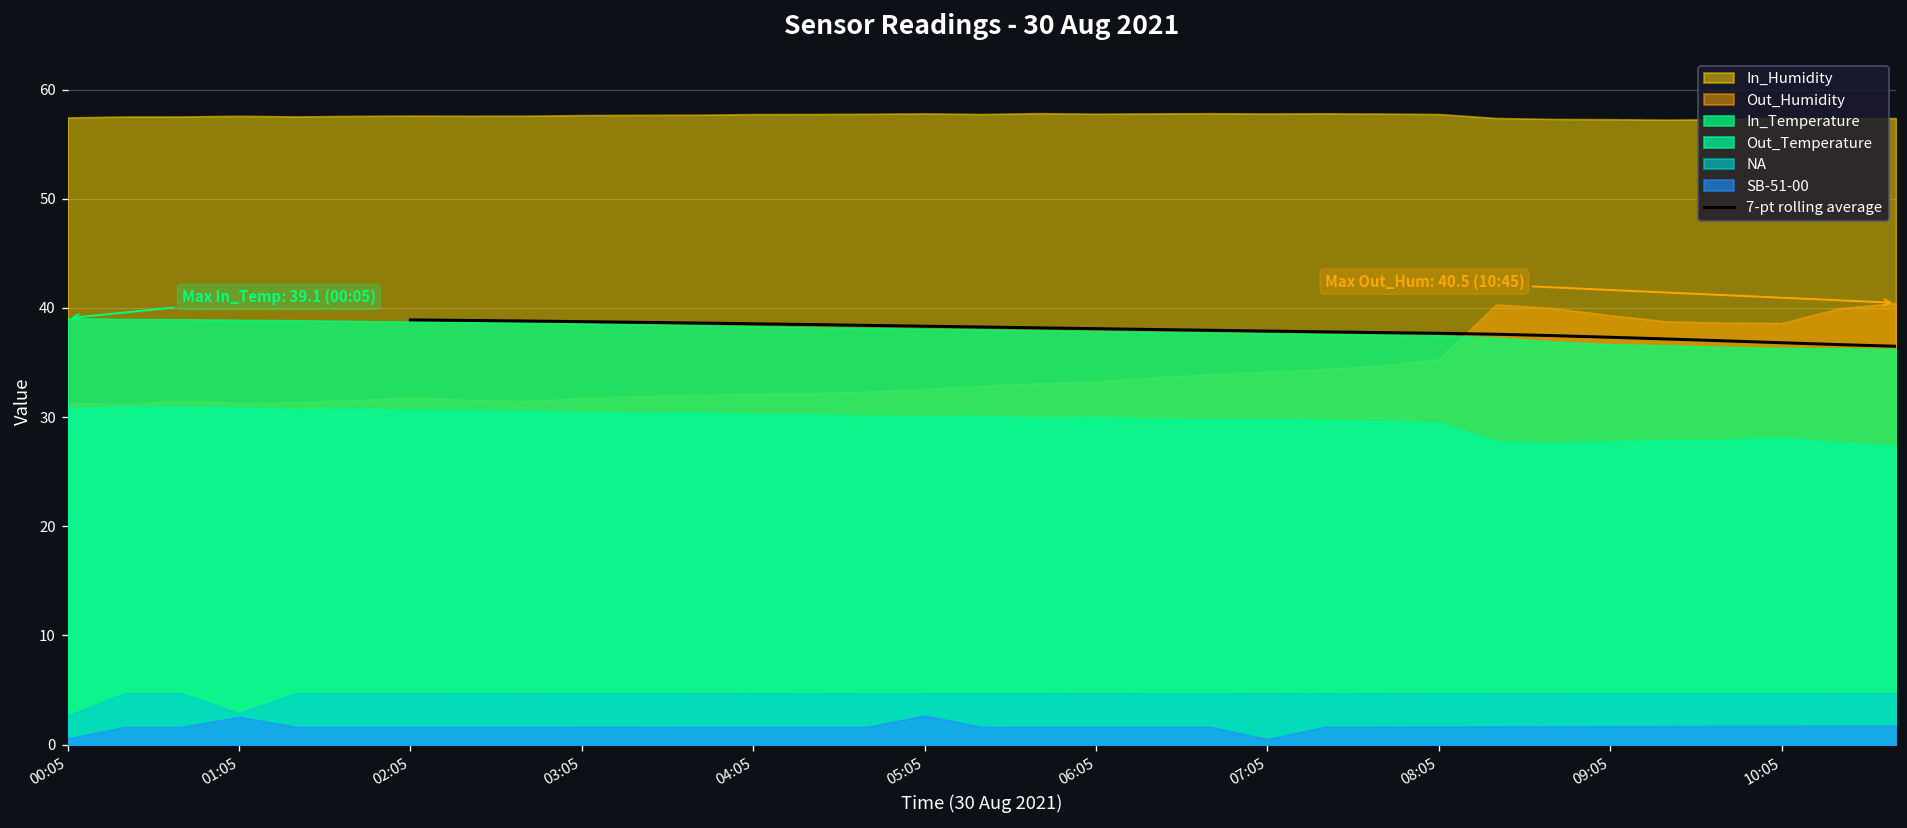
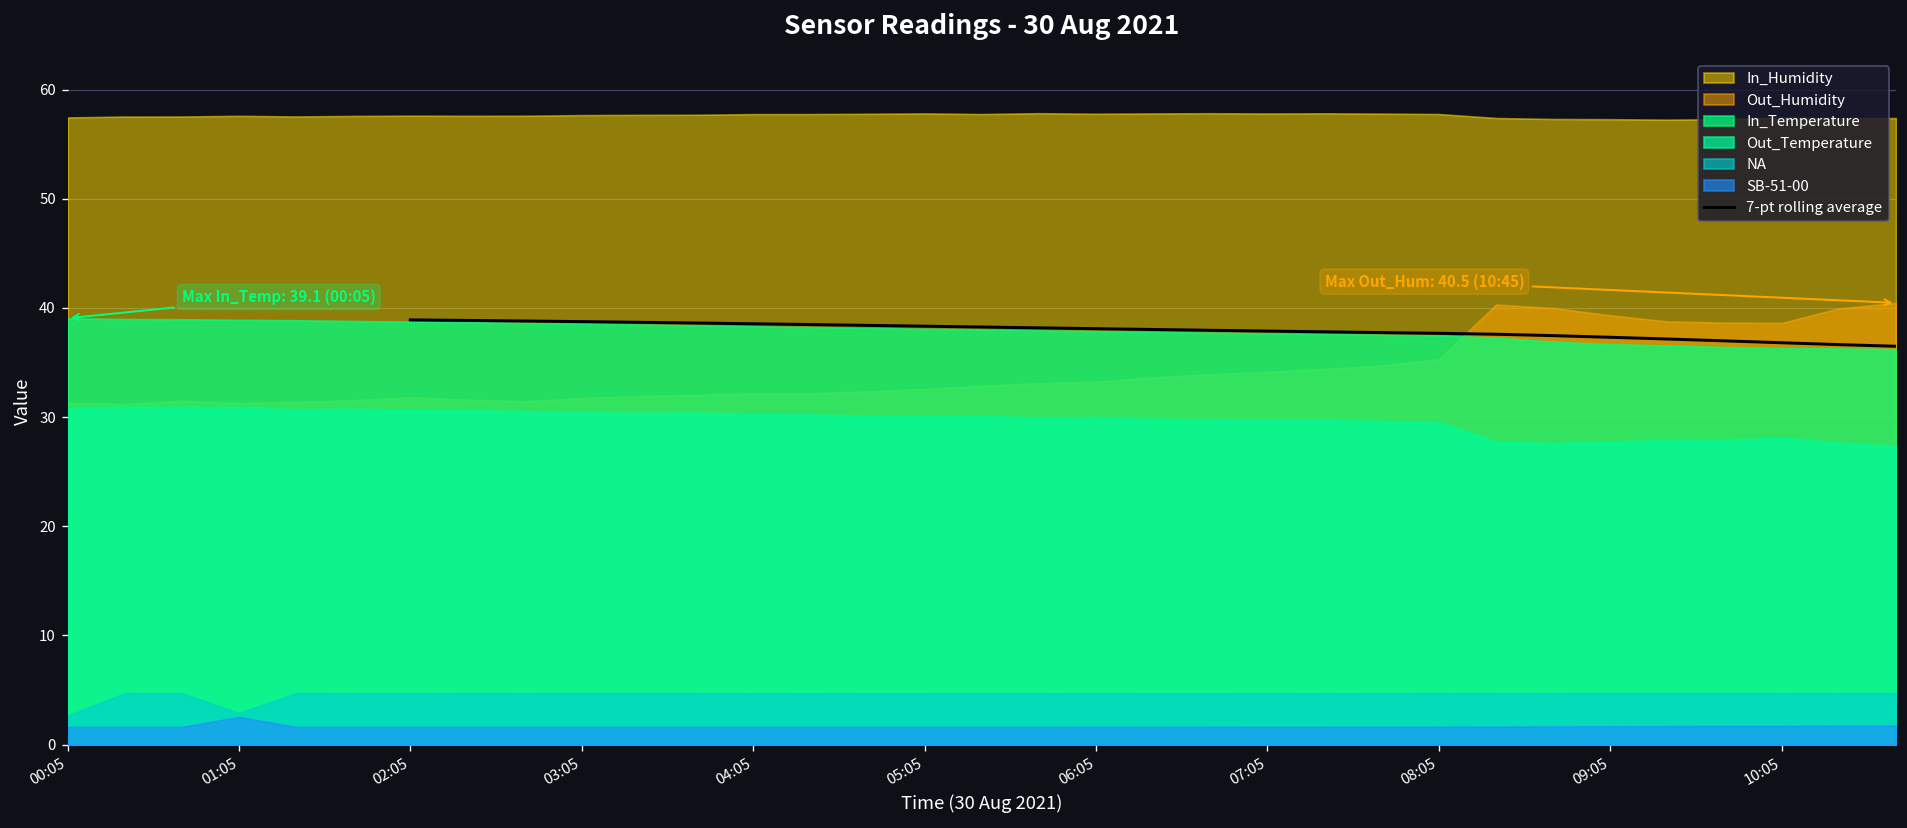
SB-51-00, 00:05: 1 -> 2
SB-51-00, 05:05: 3 -> 2
SB-51-00, 07:05: 1 -> 2
